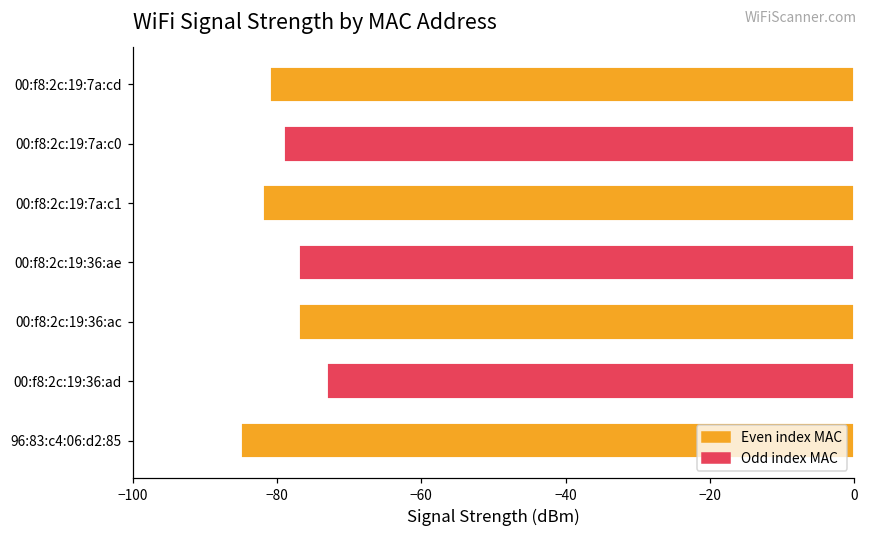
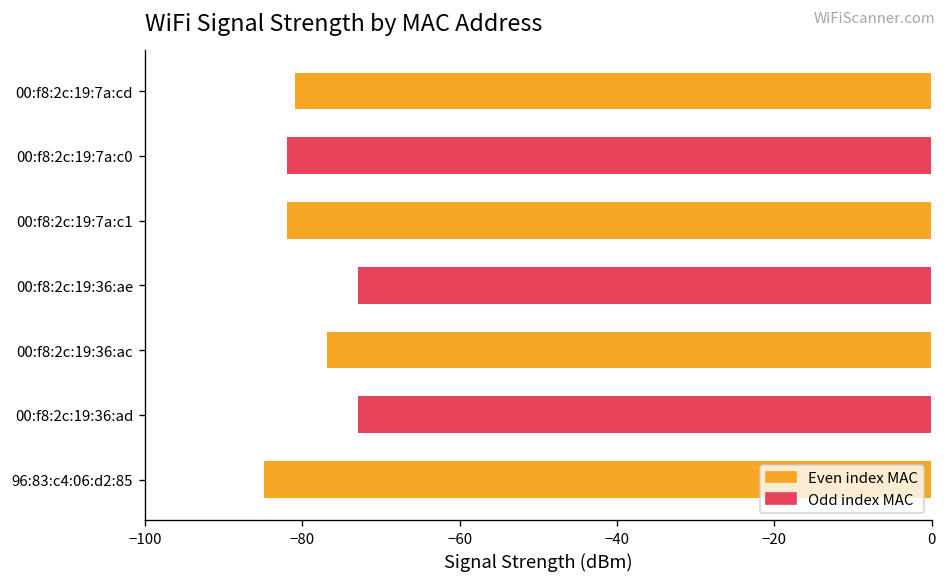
00:f8:2c:19:7a:c0: -79 -> -82
00:f8:2c:19:36:ae: -77 -> -73
